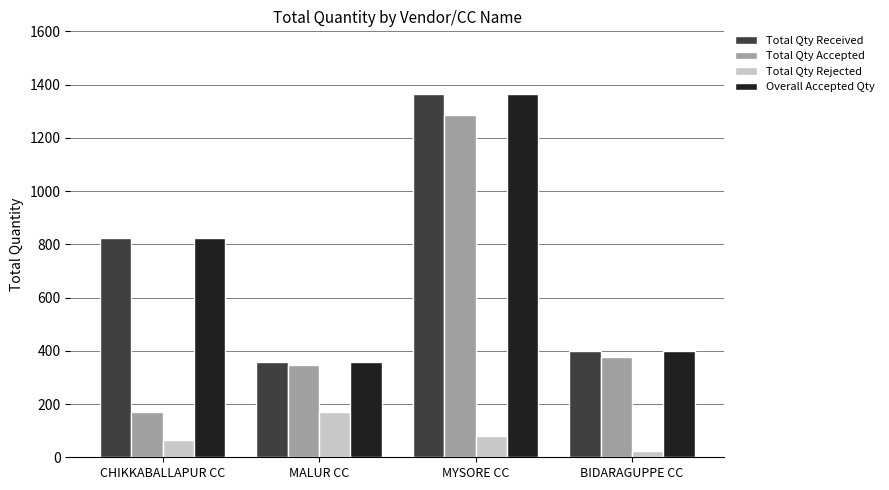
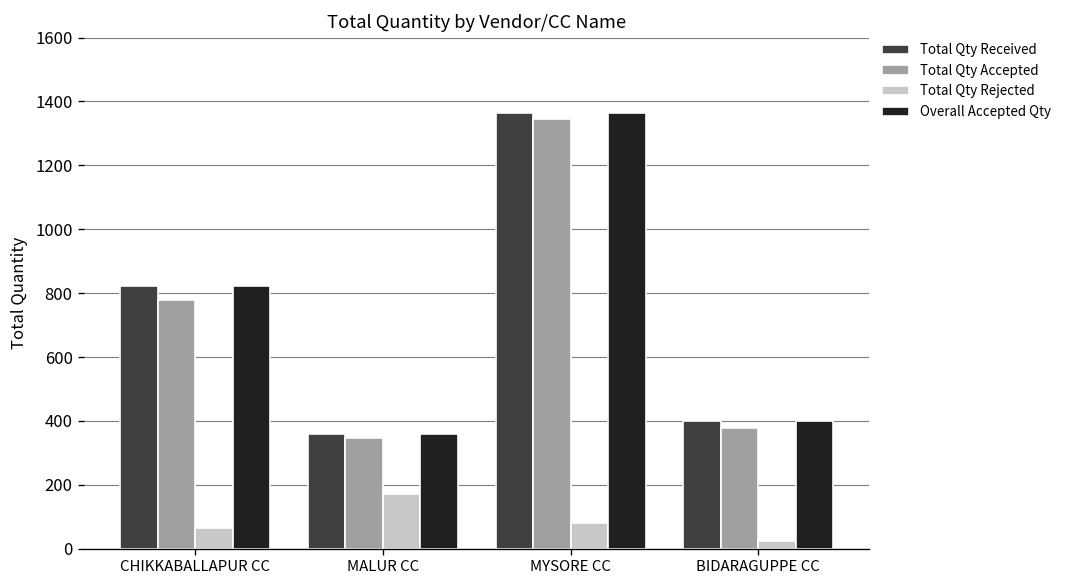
Total Qty Accepted, CHIKKABALLAPUR CC: 170 -> 780
Total Qty Accepted, MYSORE CC: 1290 -> 1350
